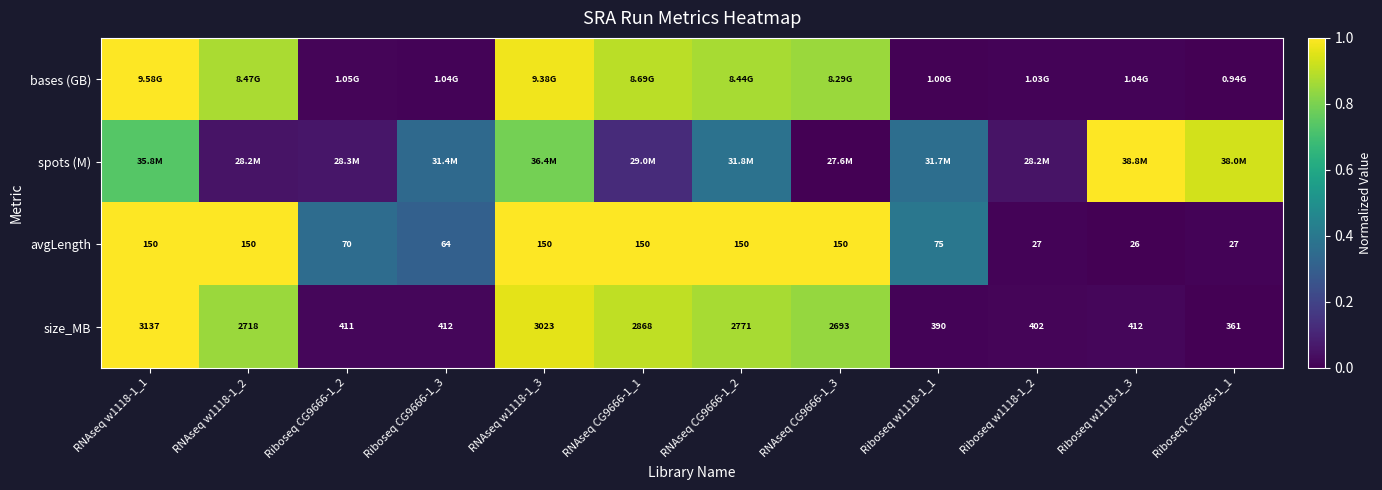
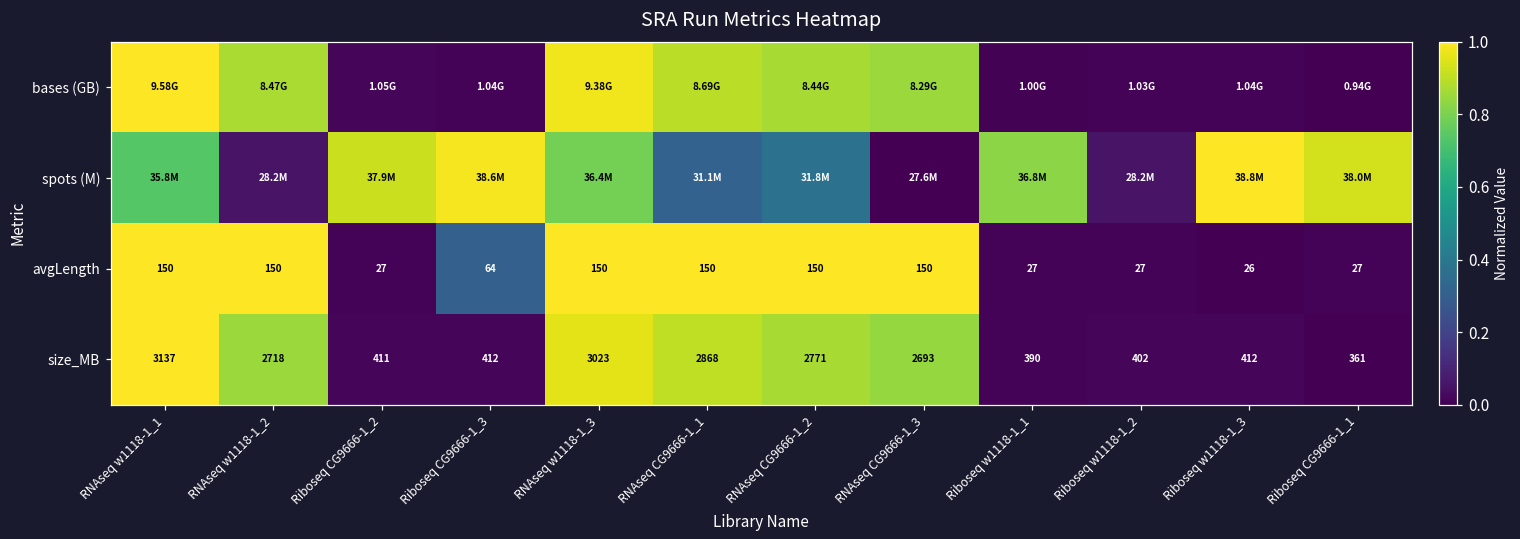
spots (M), Riboseq CG9666-1_2: 28.3M -> 37.9M
spots (M), Riboseq CG9666-1_3: 31.4M -> 38.6M
spots (M), RNAseq CG9666-1_1: 29.0M -> 31.1M
spots (M), Riboseq w1118-1_1: 31.7M -> 36.8M
avgLength, Riboseq CG9666-1_2: 70 -> 27
avgLength, Riboseq w1118-1_1: 75 -> 27
